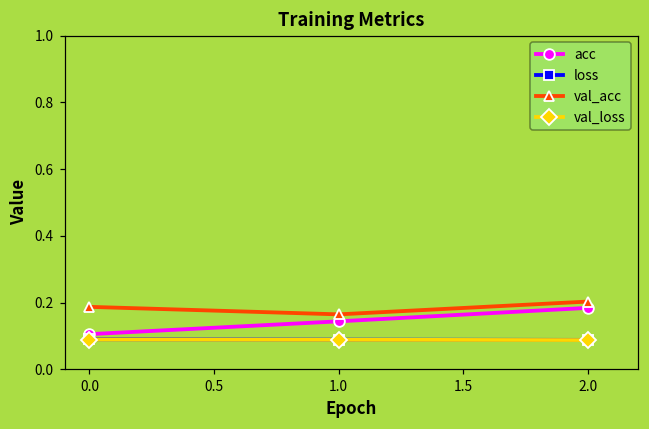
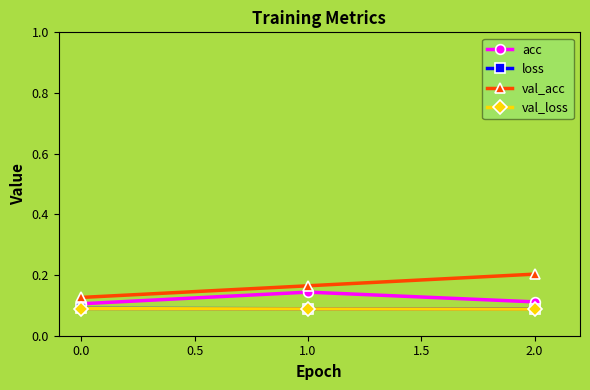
val_acc, 0.0: 0.19 -> 0.13
acc, 2.0: 0.18 -> 0.11
